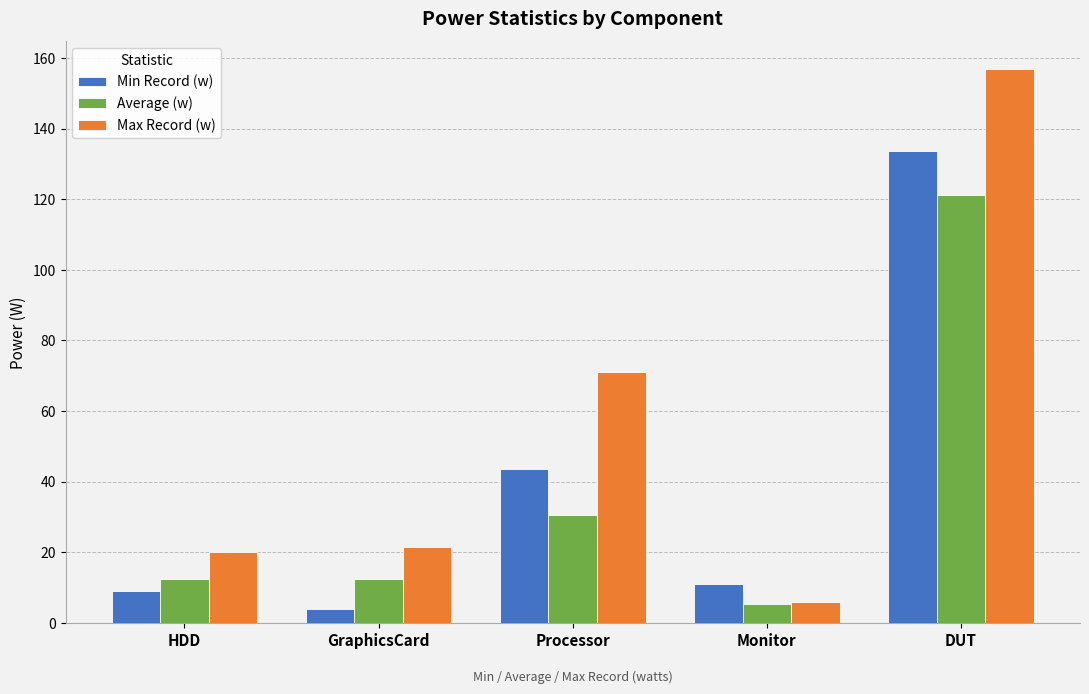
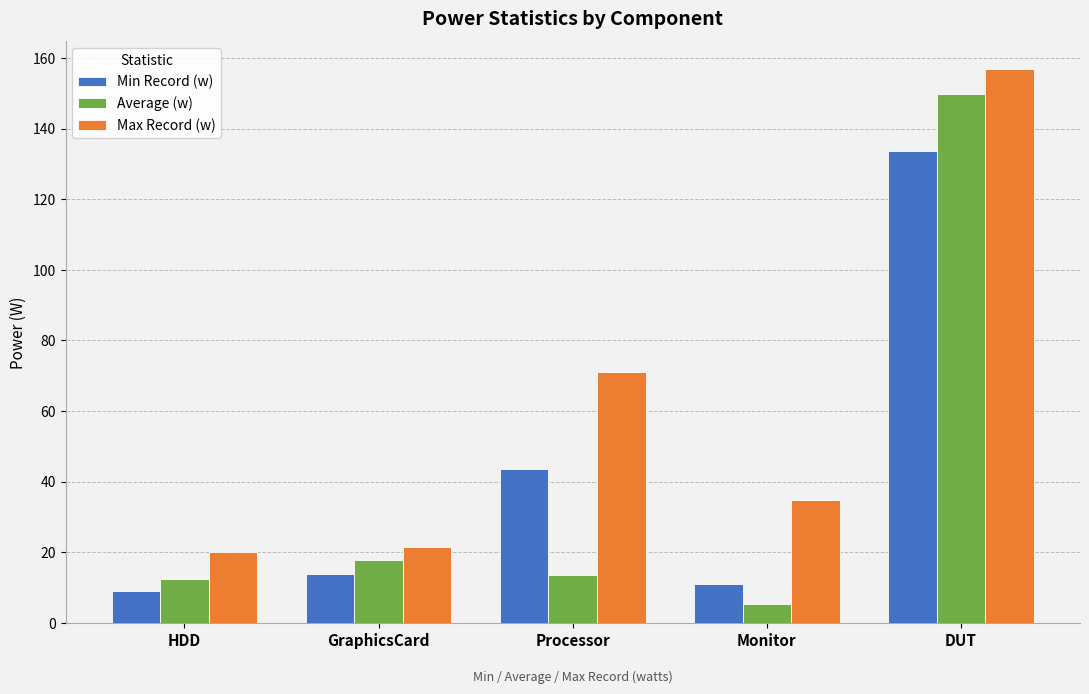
Min Record (w), GraphicsCard: 4 -> 14
Average (w), GraphicsCard: 12 -> 18
Average (w), Processor: 31 -> 14
Max Record (w), Monitor: 6 -> 35
Average (w), DUT: 121 -> 150
